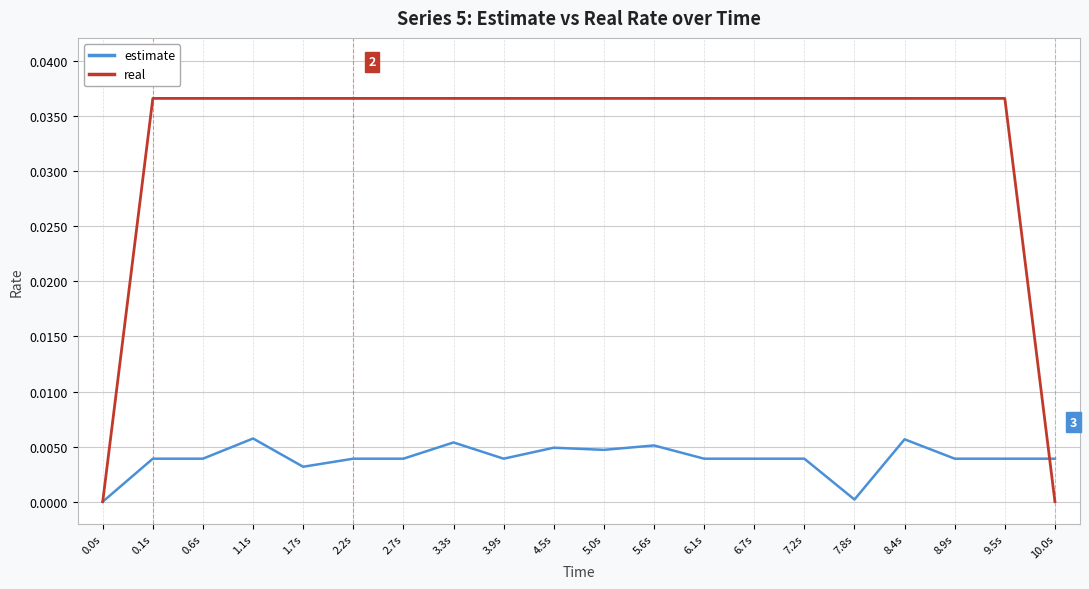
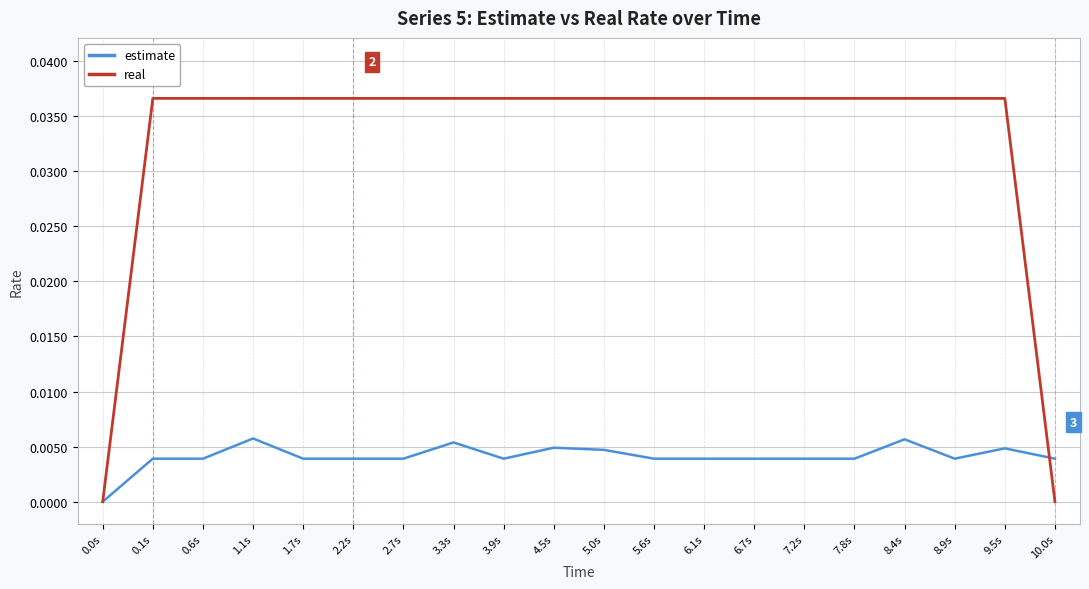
estimate, 1.7s: 0.0032 -> 0.0039
estimate, 5.6s: 0.0051 -> 0.0039
estimate, 7.8s: 0.0002 -> 0.0039
estimate, 9.5s: 0.0039 -> 0.0048
